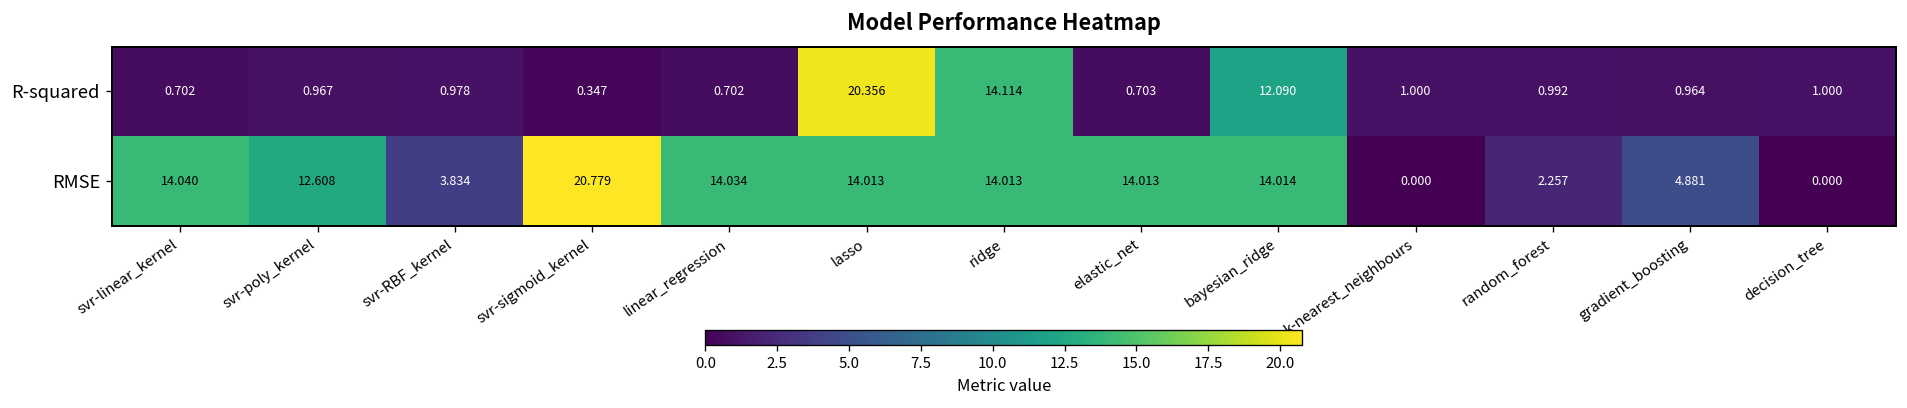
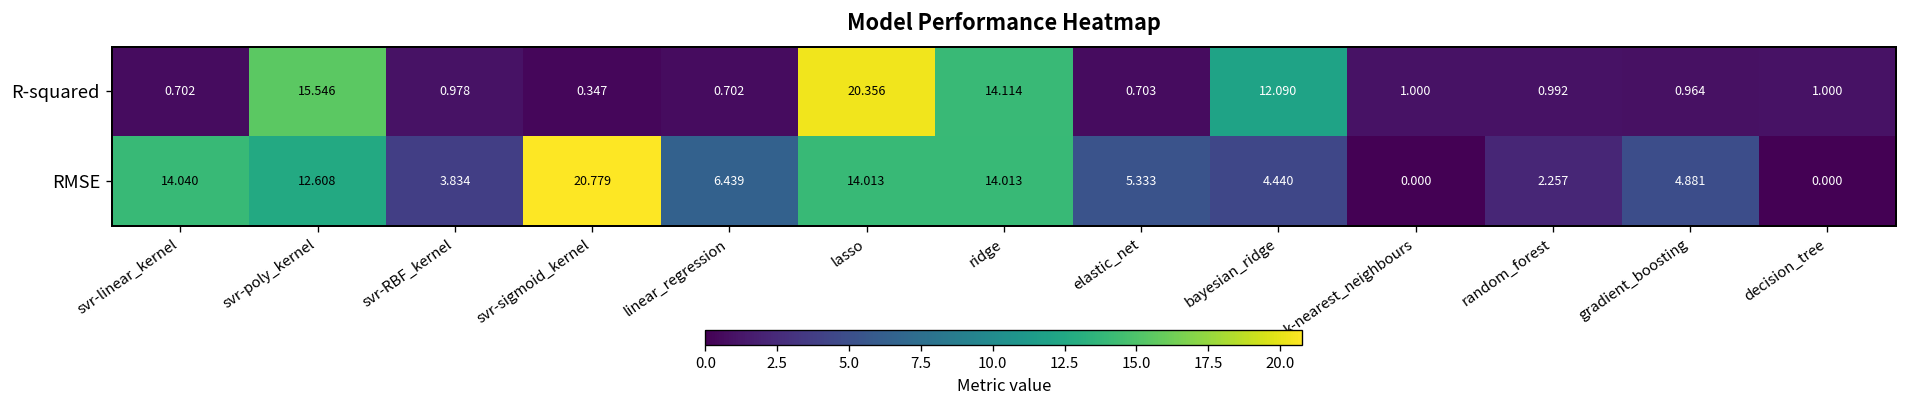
R-squared, svr-poly_kernel: 0.967 -> 15.546
RMSE, linear_regression: 14.034 -> 6.439
RMSE, elastic_net: 14.013 -> 5.333
RMSE, bayesian_ridge: 14.014 -> 4.440
